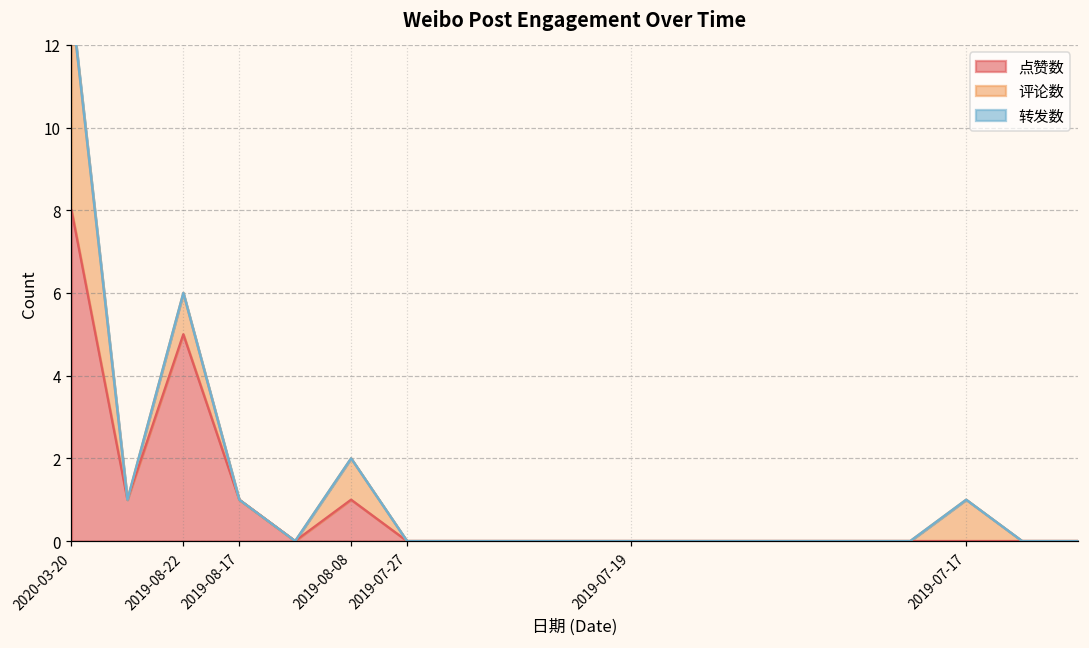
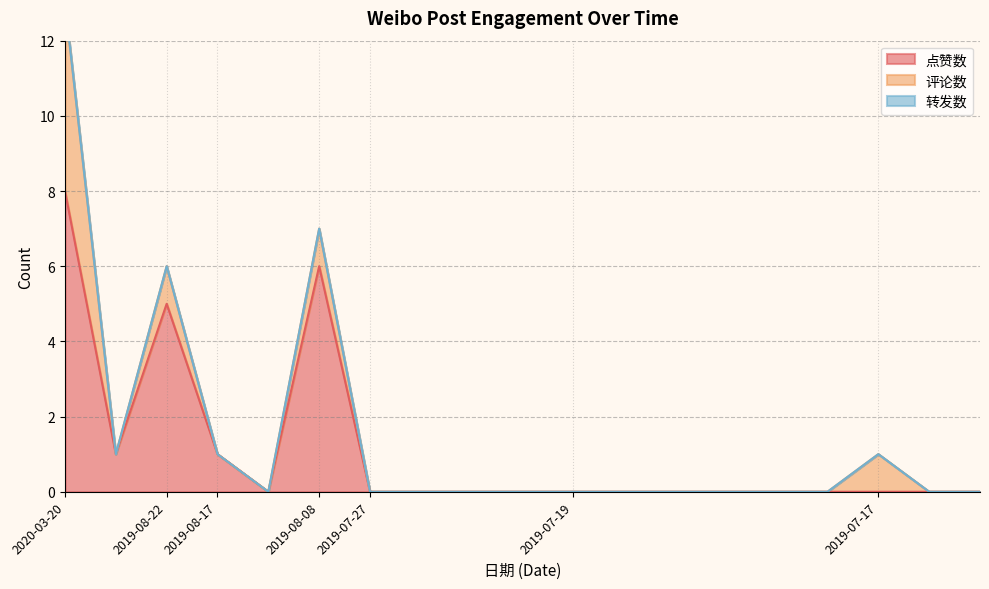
点赞数, 2019-08-08: 1 -> 6
